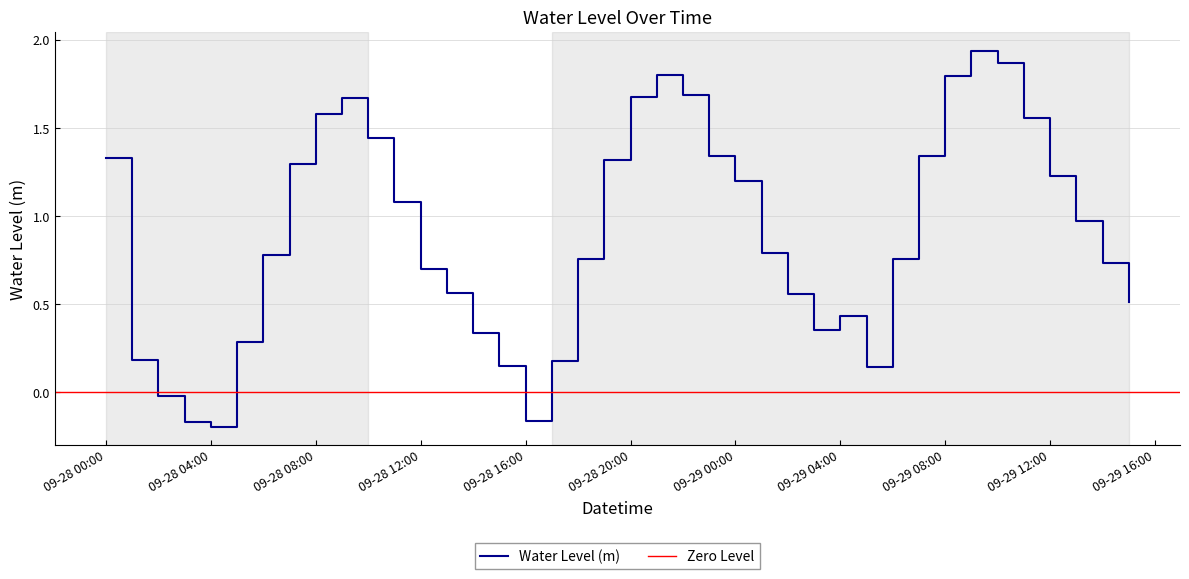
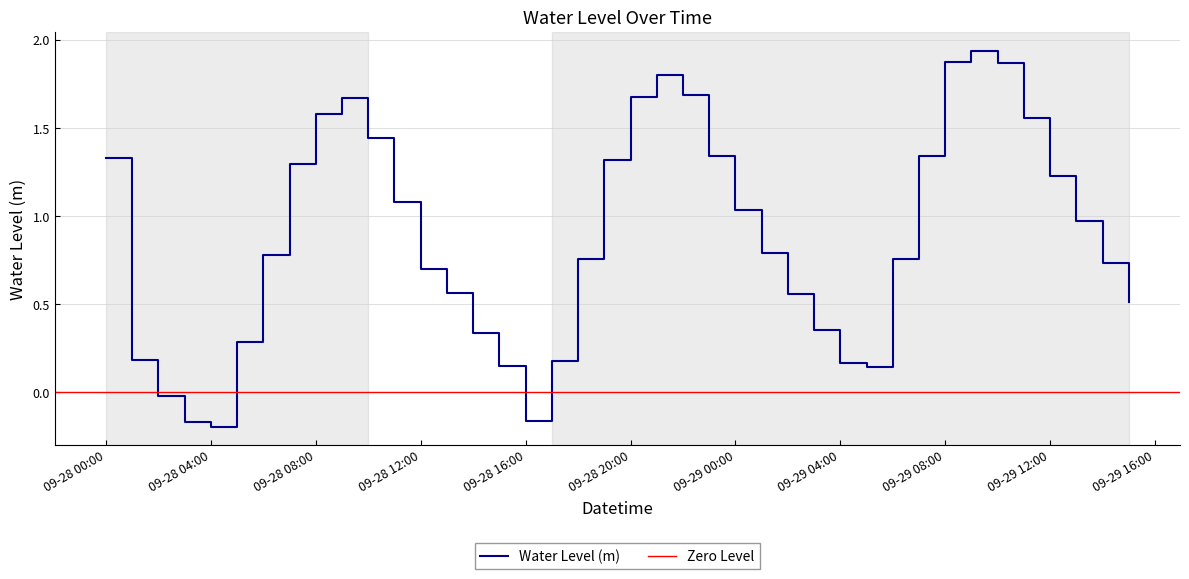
09-29 00:00: 1.20 -> 1.03
09-29 04:00: 0.43 -> 0.17
09-29 08:00: 1.80 -> 1.88
